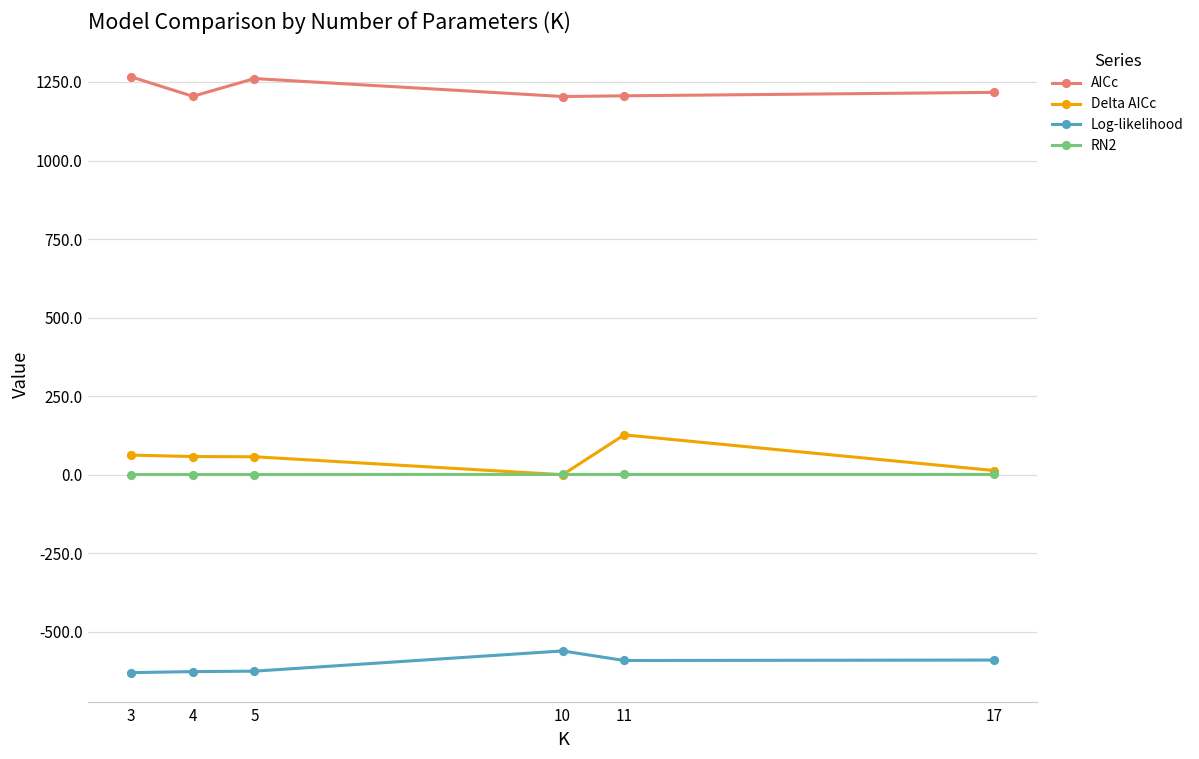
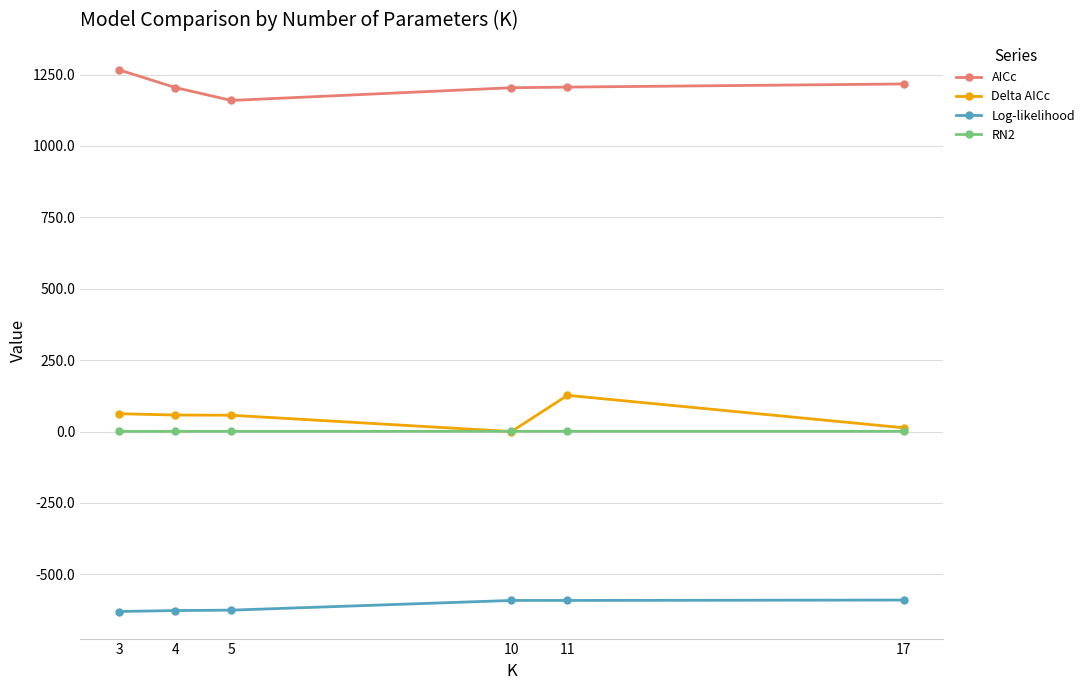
AICc, 5: 1260 -> 1160
Log-likelihood, 10: -560 -> -590
